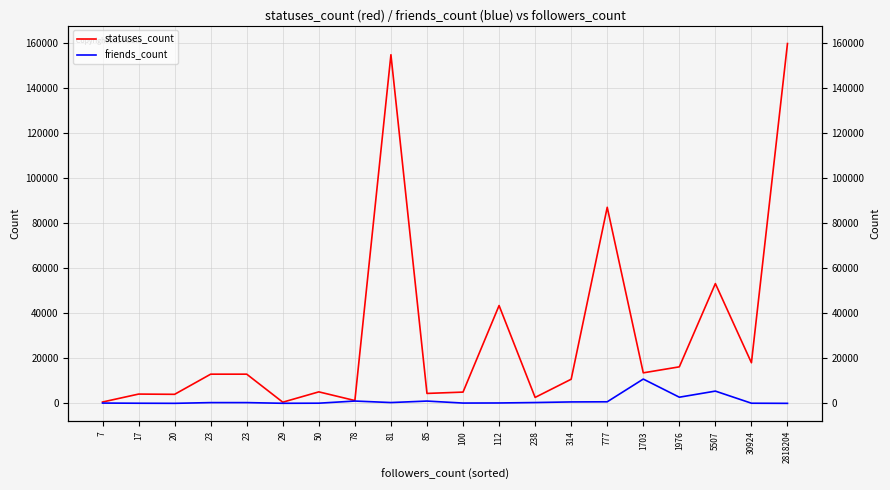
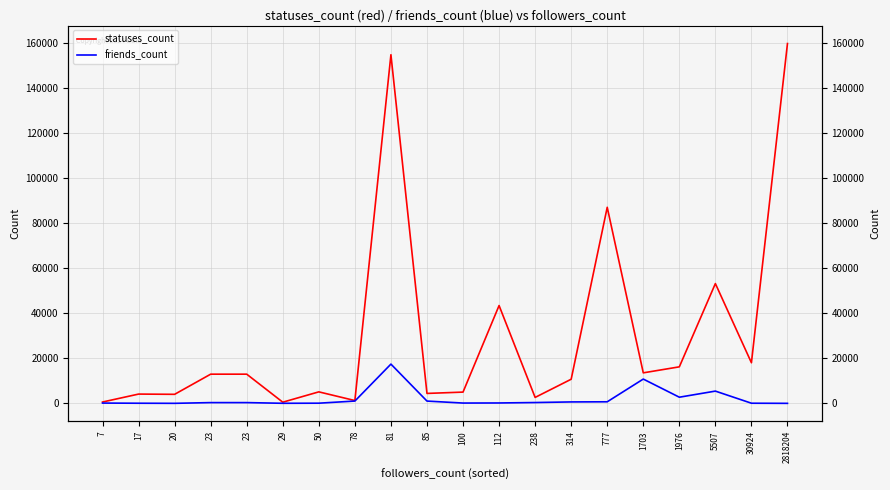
friends_count, 81: 0 -> 17000
